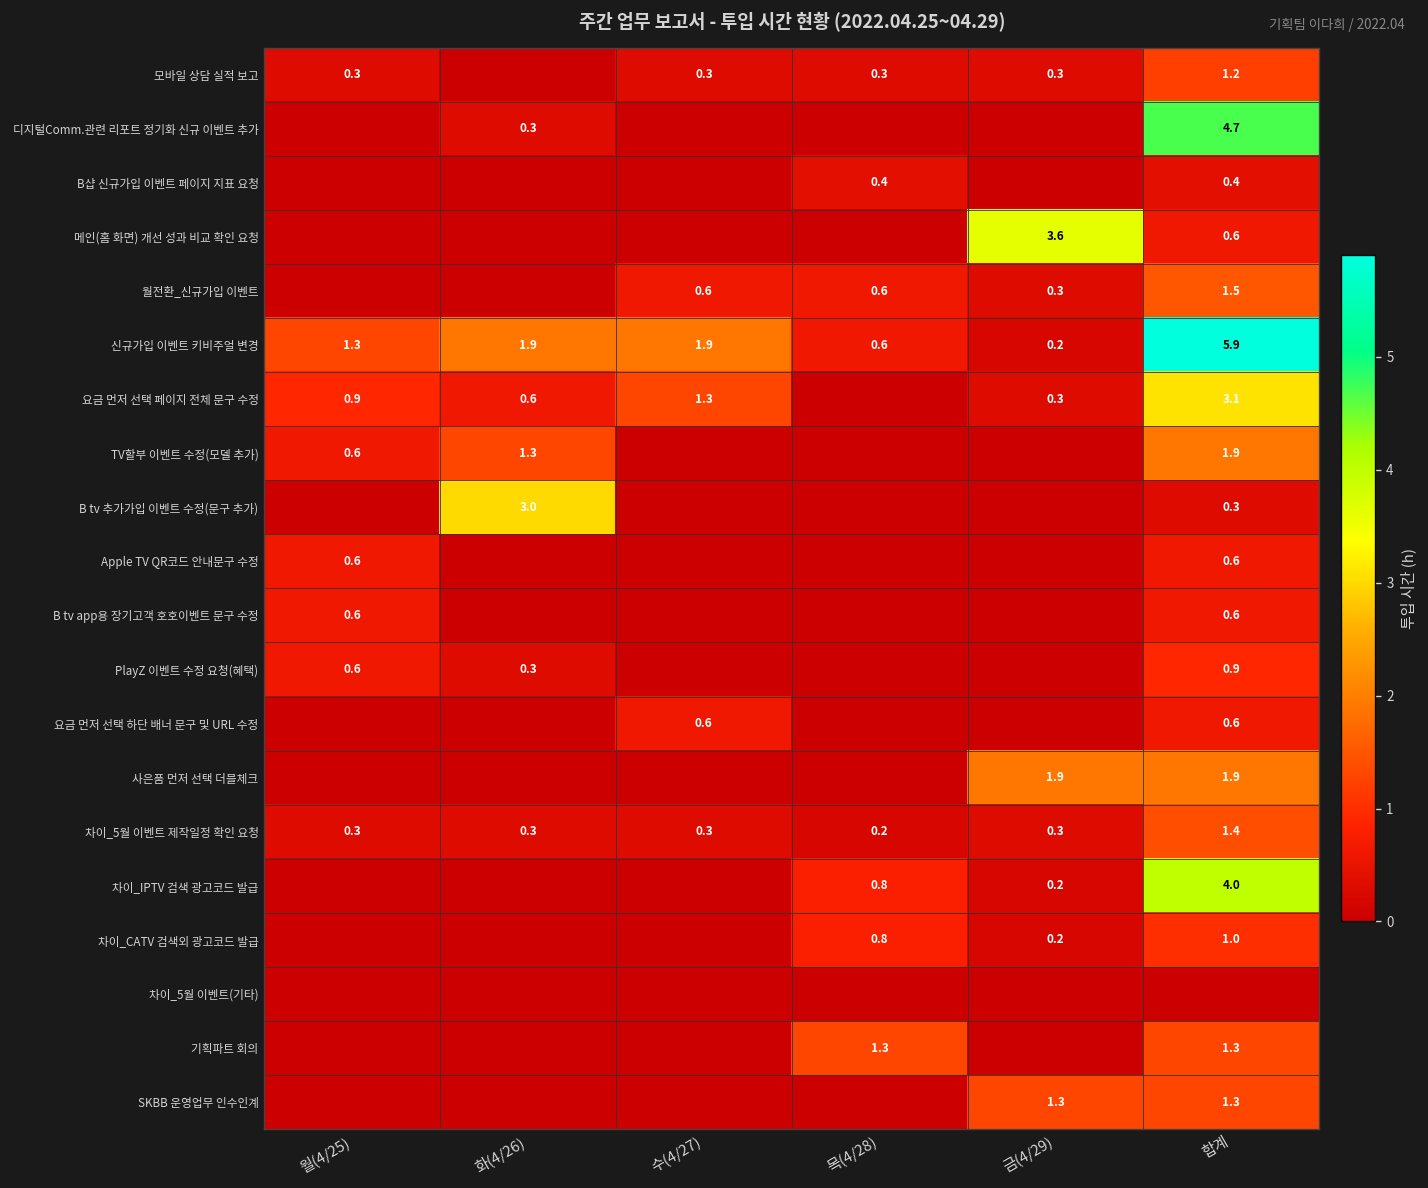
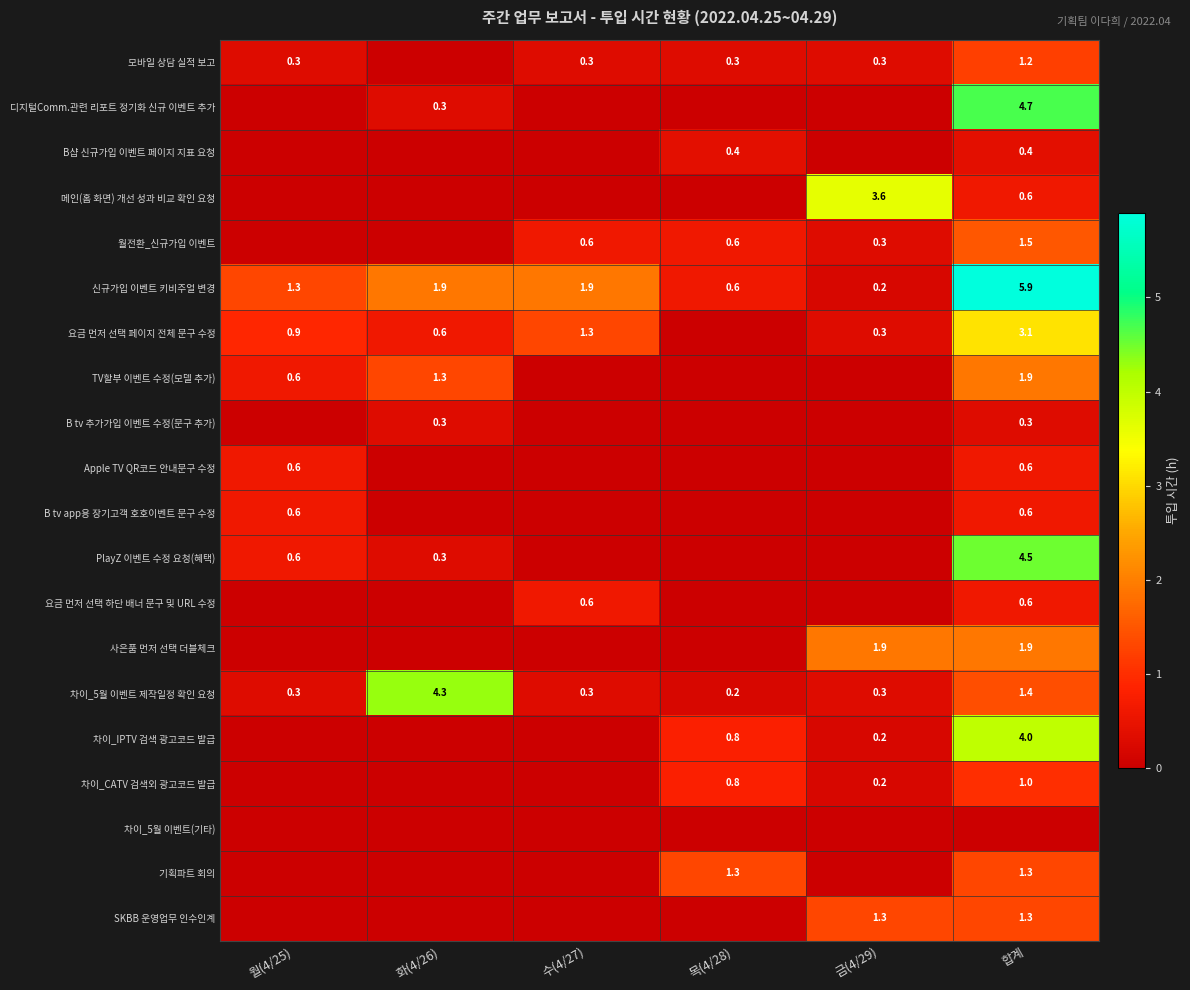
B tv 추가가입 이벤트 수정(문구 추가), 화(4/26): 3.0 -> 0.3
PlayZ 이벤트 수정 요청(혜택), 합계: 0.9 -> 4.5
차이_5월 이벤트 제작일정 확인 요청, 화(4/26): 0.3 -> 4.3
